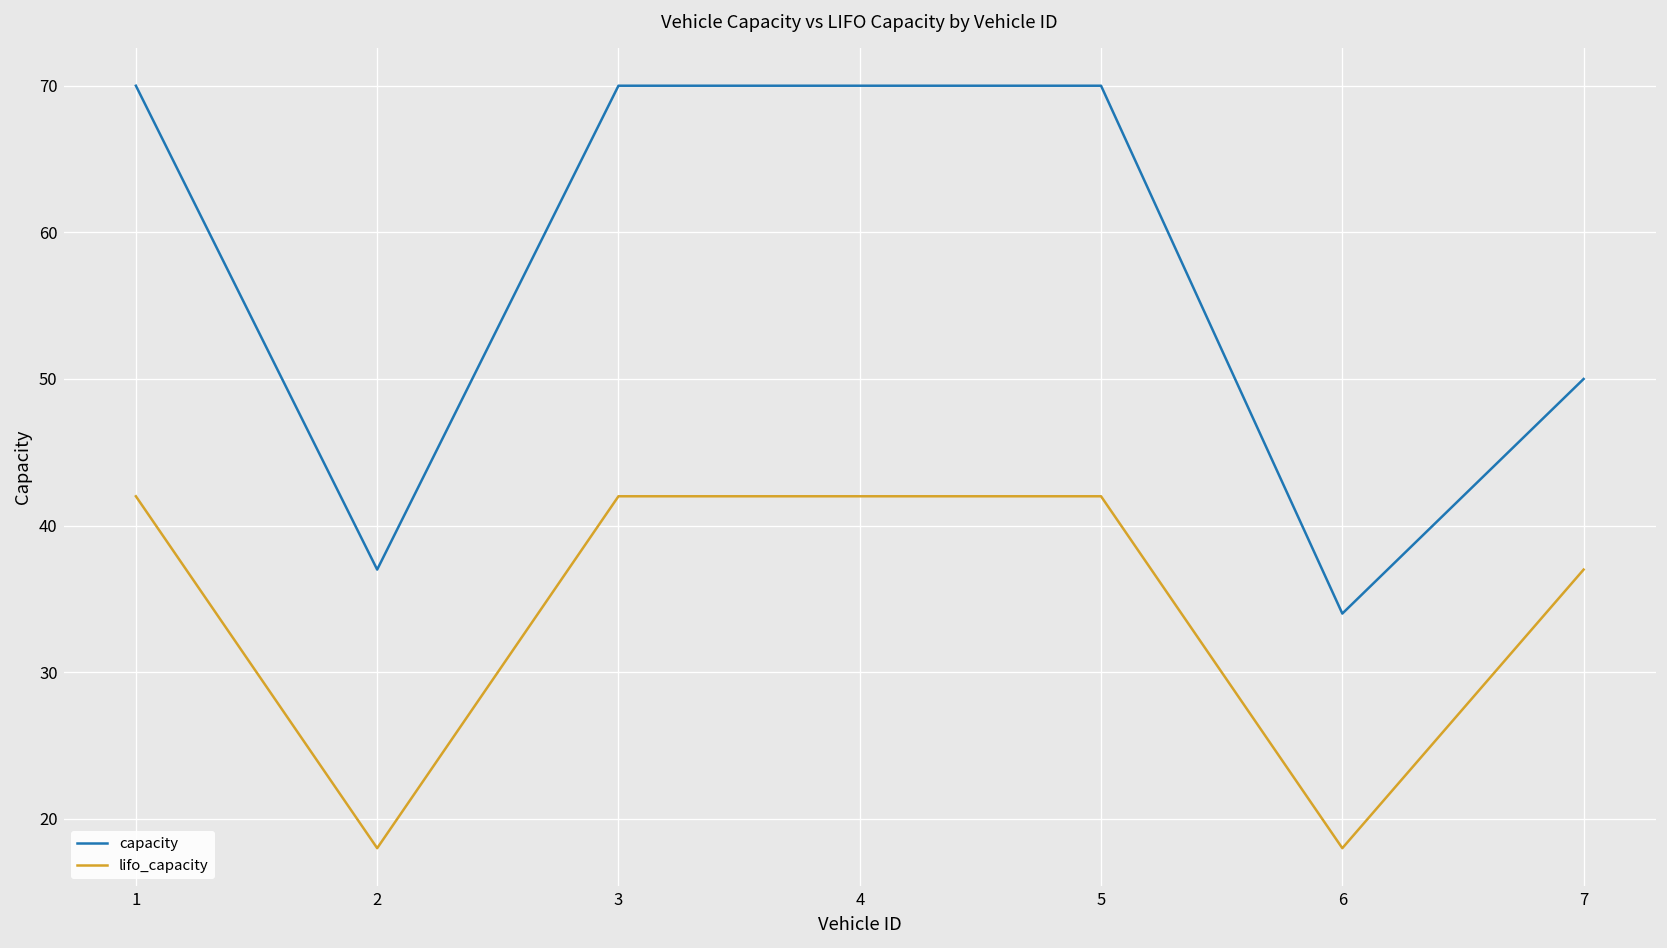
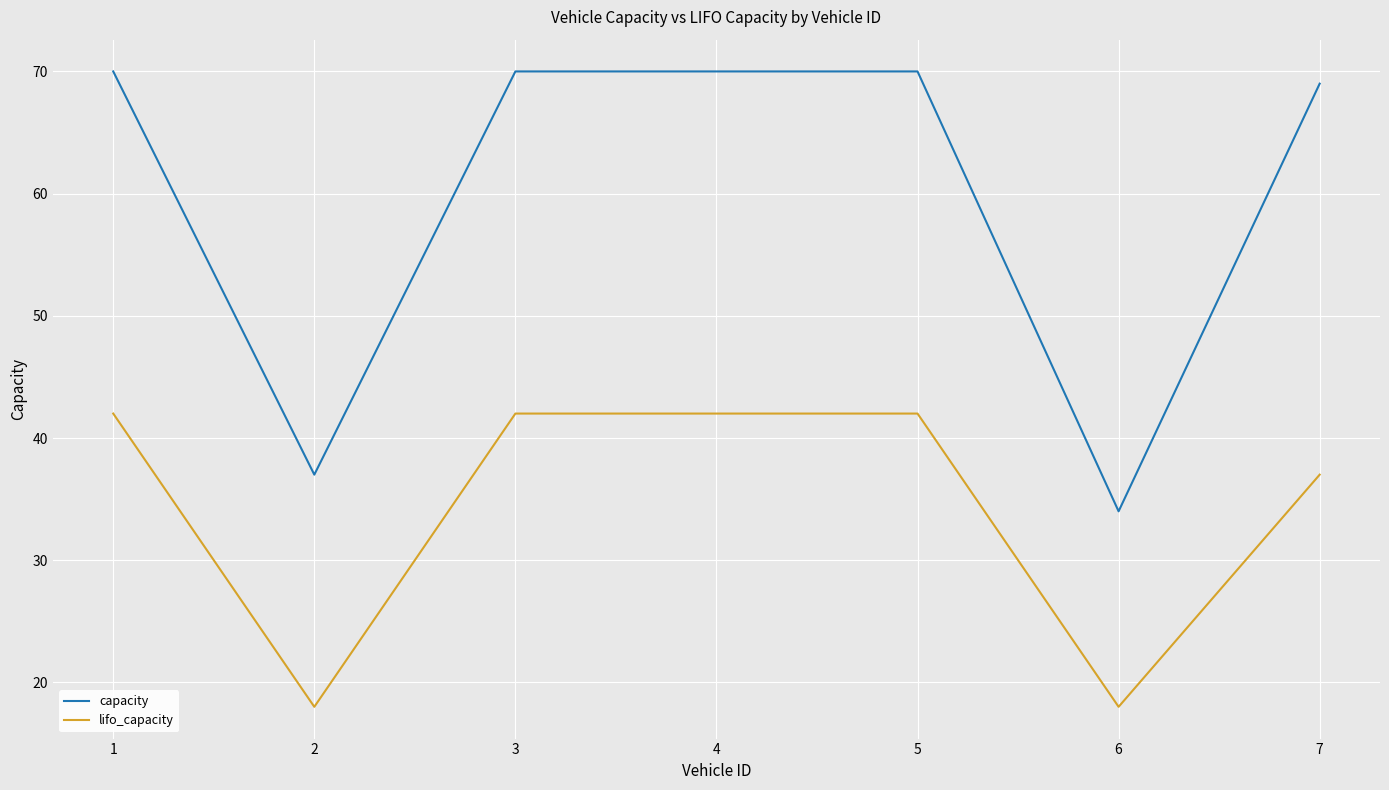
capacity, 7: 50 -> 69
